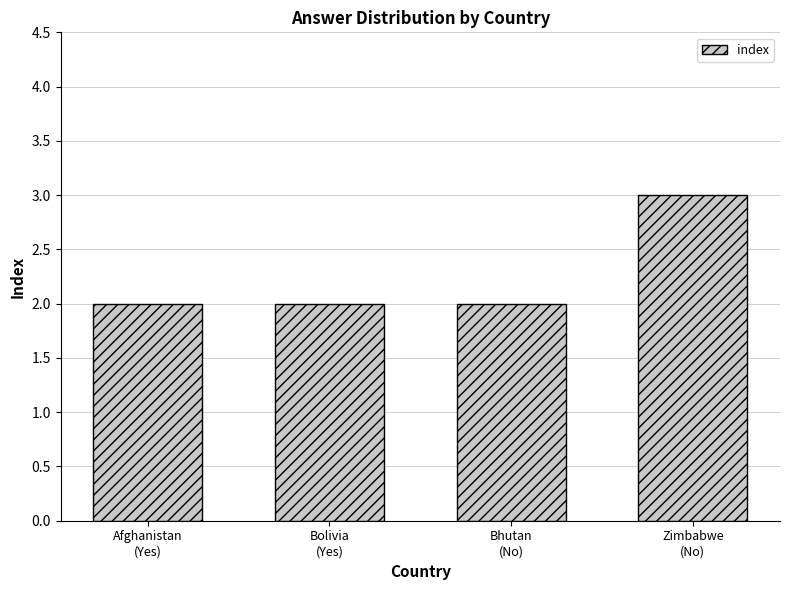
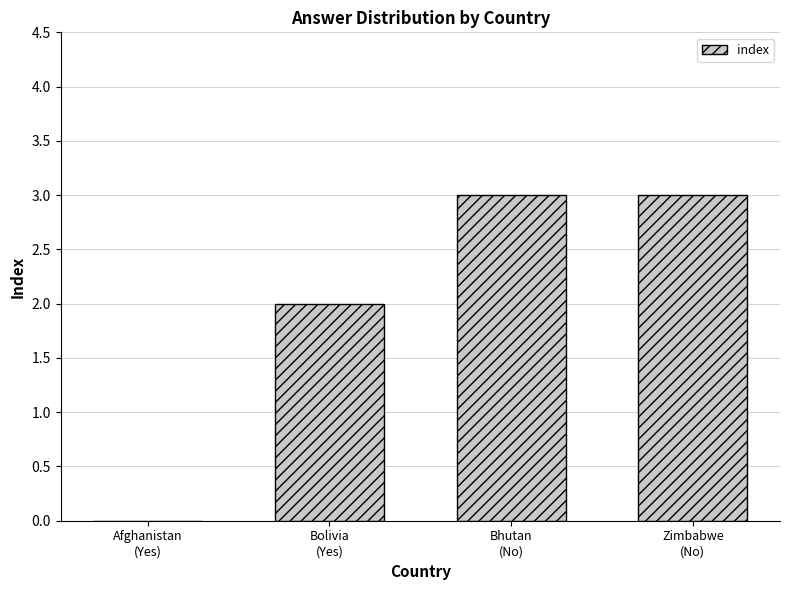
Afghanistan (Yes): 2 -> 0
Bhutan (No): 2 -> 3
